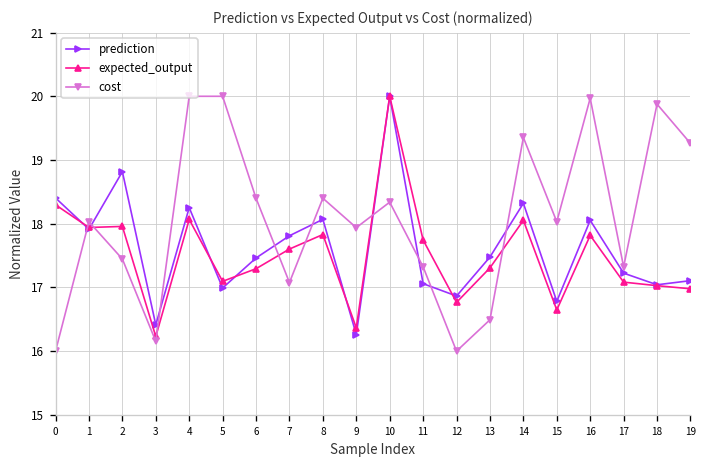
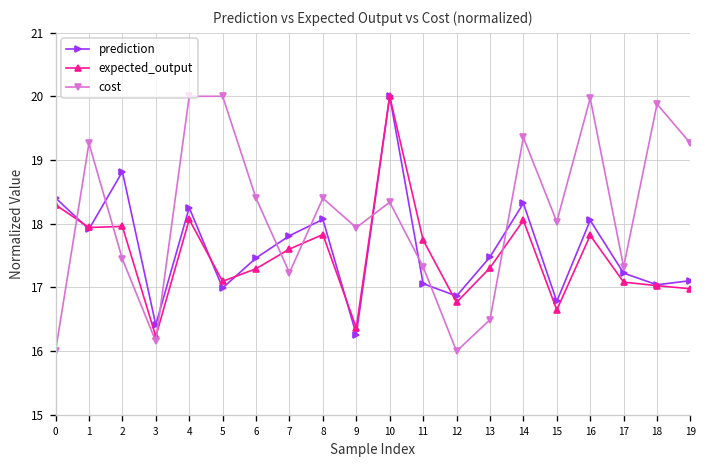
cost, 1: 18.0 -> 19.3
cost, 7: 17.1 -> 17.2
